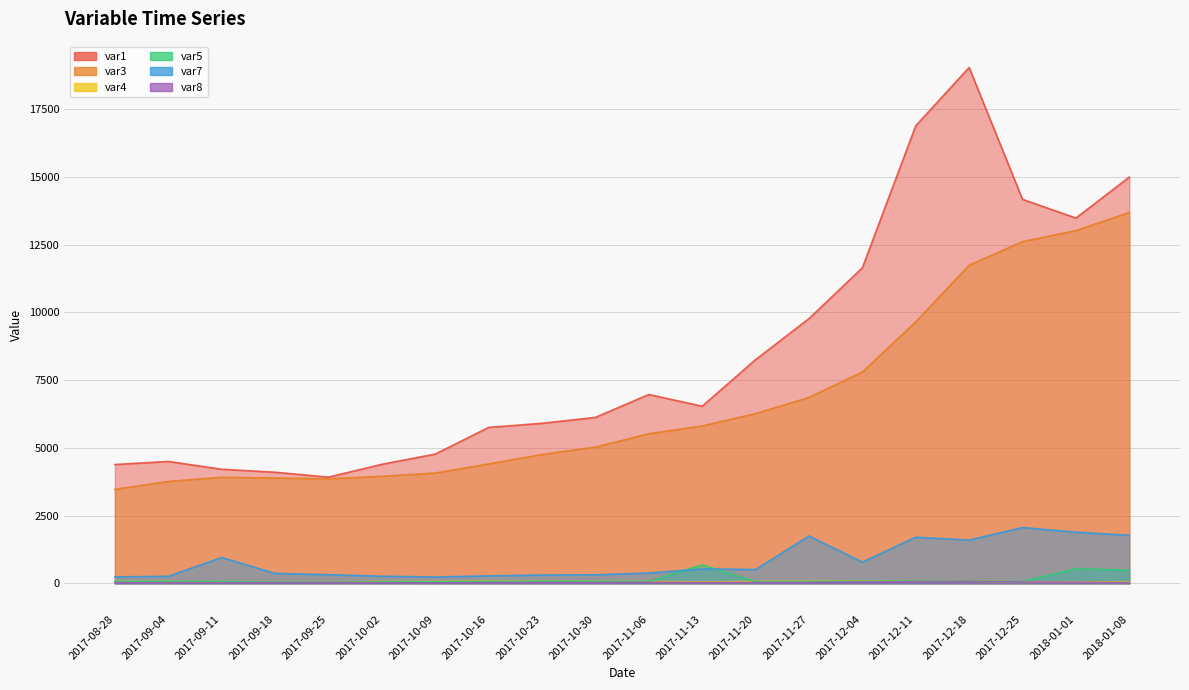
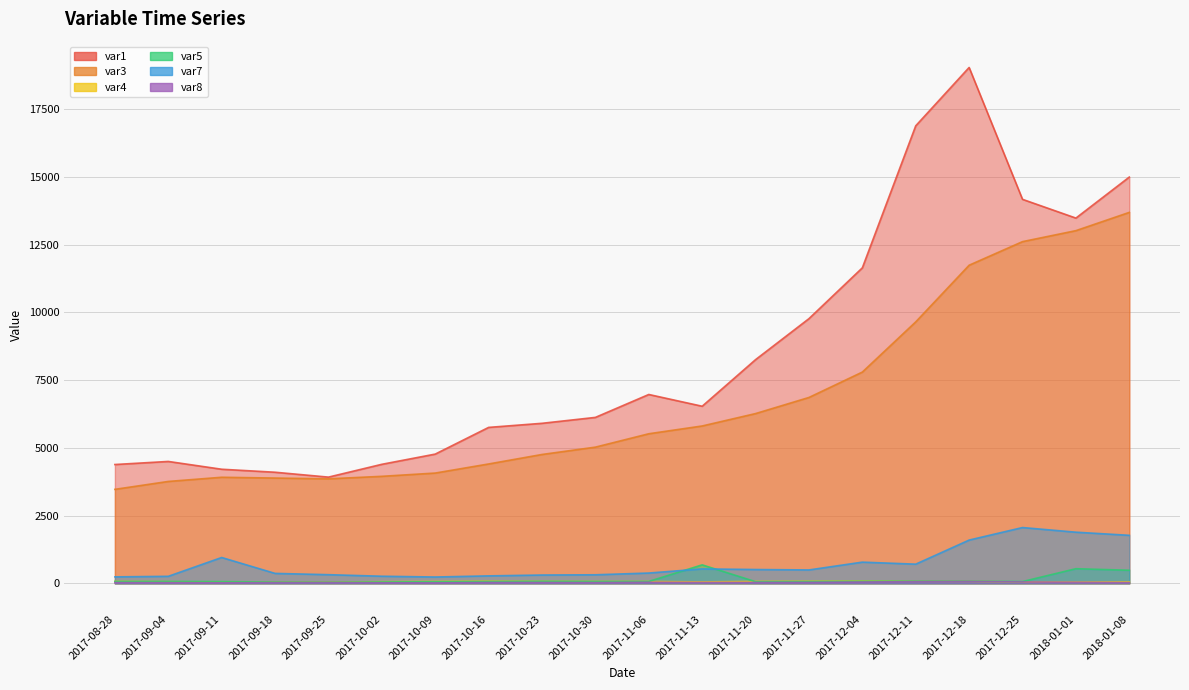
var7, 2017-11-27: 1700 -> 500
var7, 2017-12-11: 1700 -> 700
